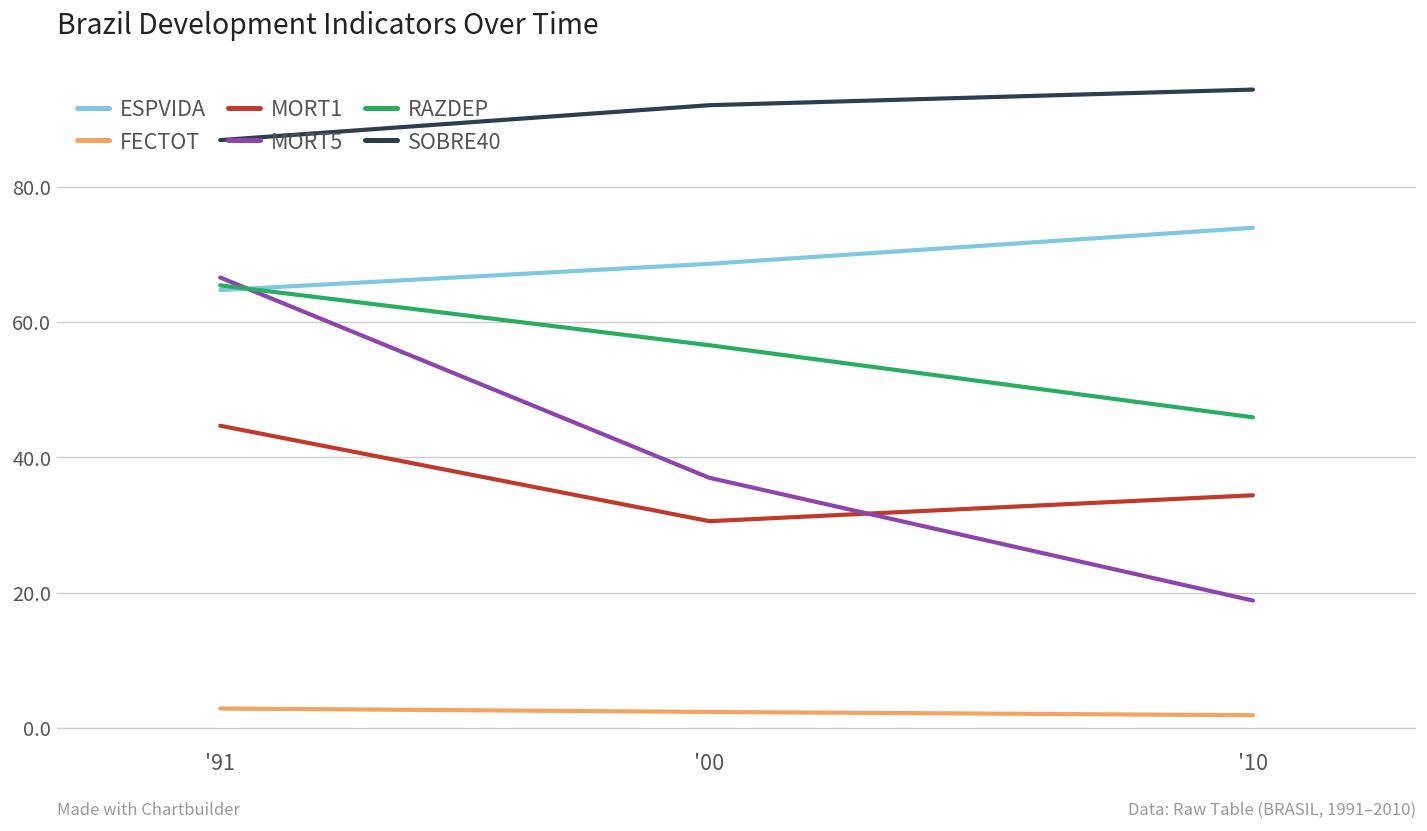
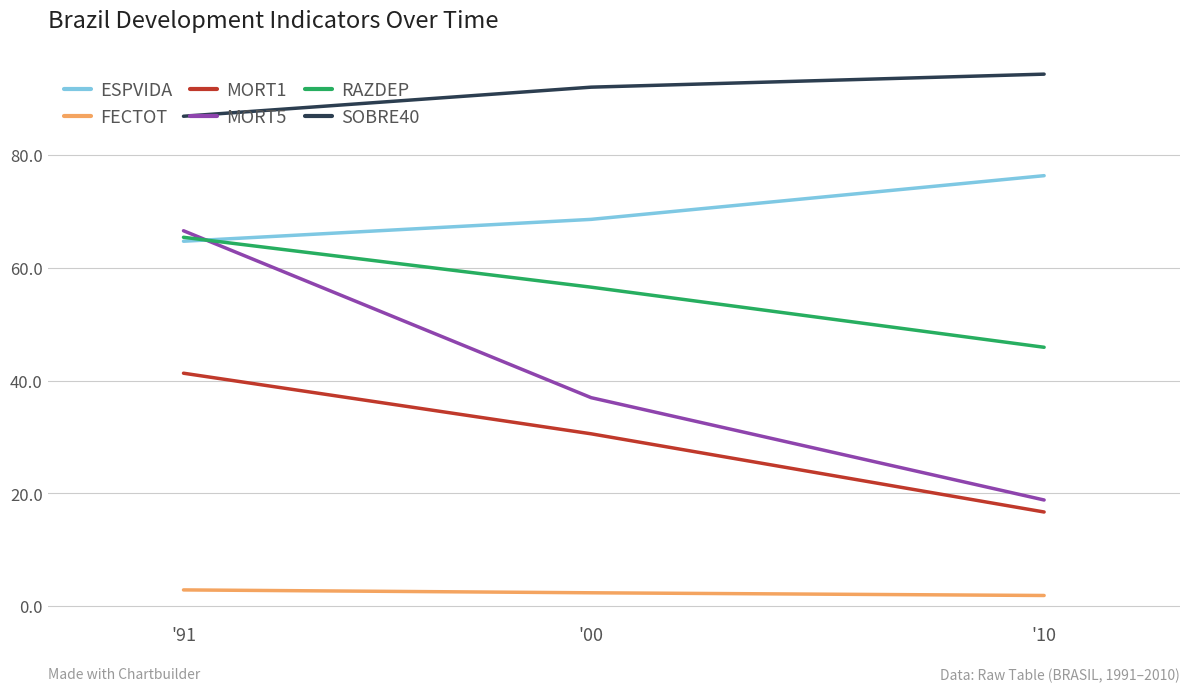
MORT1, '91: 45 -> 41
ESPVIDA, '10: 74 -> 76
MORT1, '10: 34 -> 17
